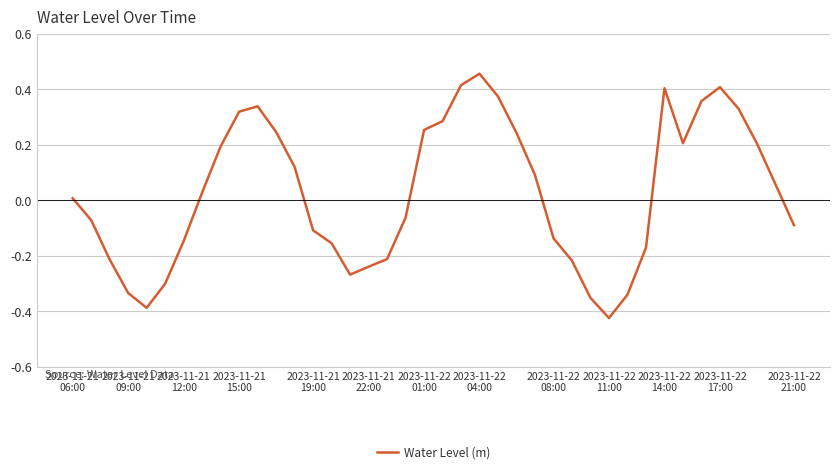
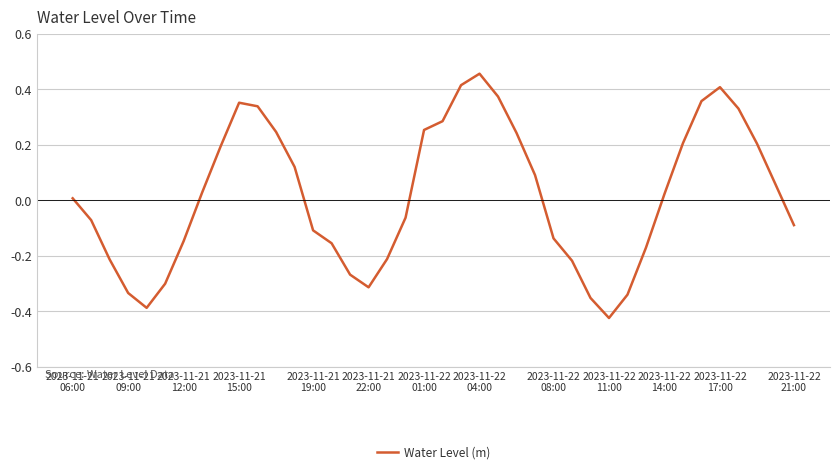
2023-11-21 15:00: 0.32 -> 0.35
2023-11-21 22:00: -0.24 -> -0.31
2023-11-22 14:00: 0.40 -> 0.02
